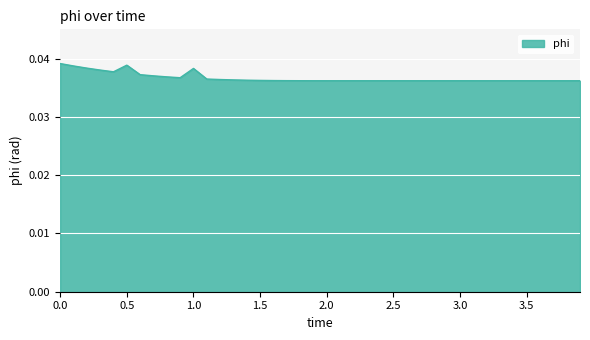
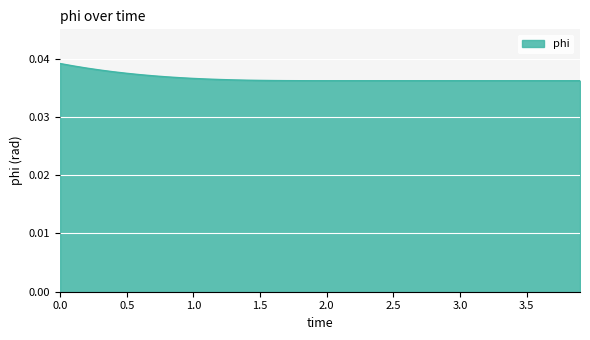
0.5: 0.039 -> 0.037
1.0: 0.038 -> 0.037
